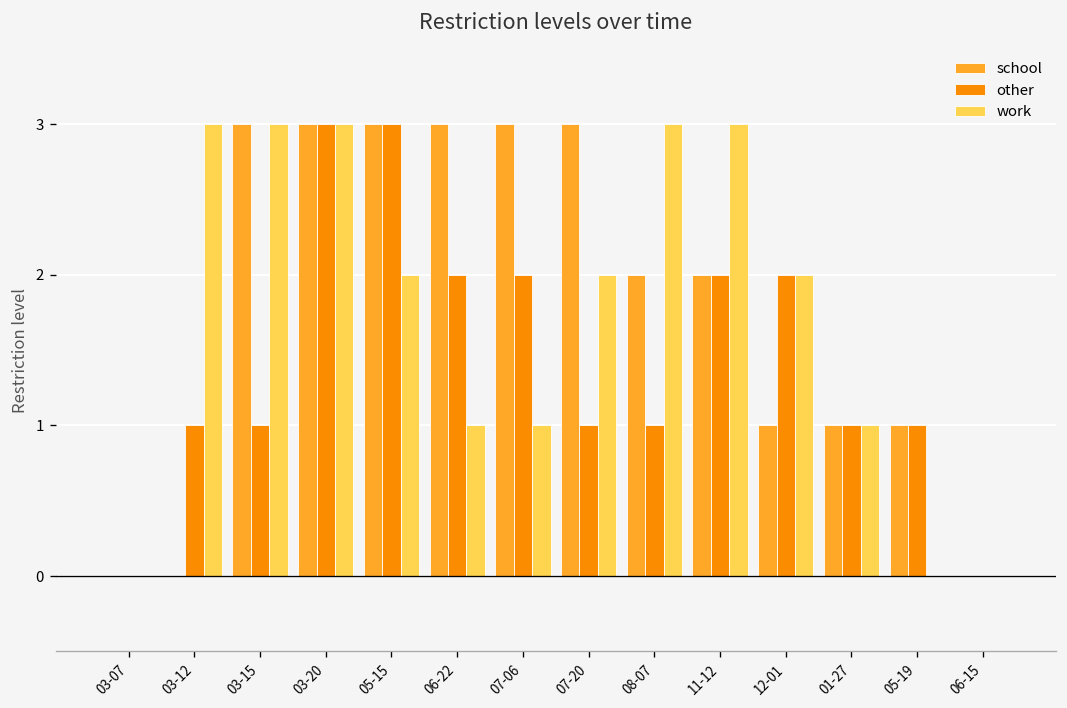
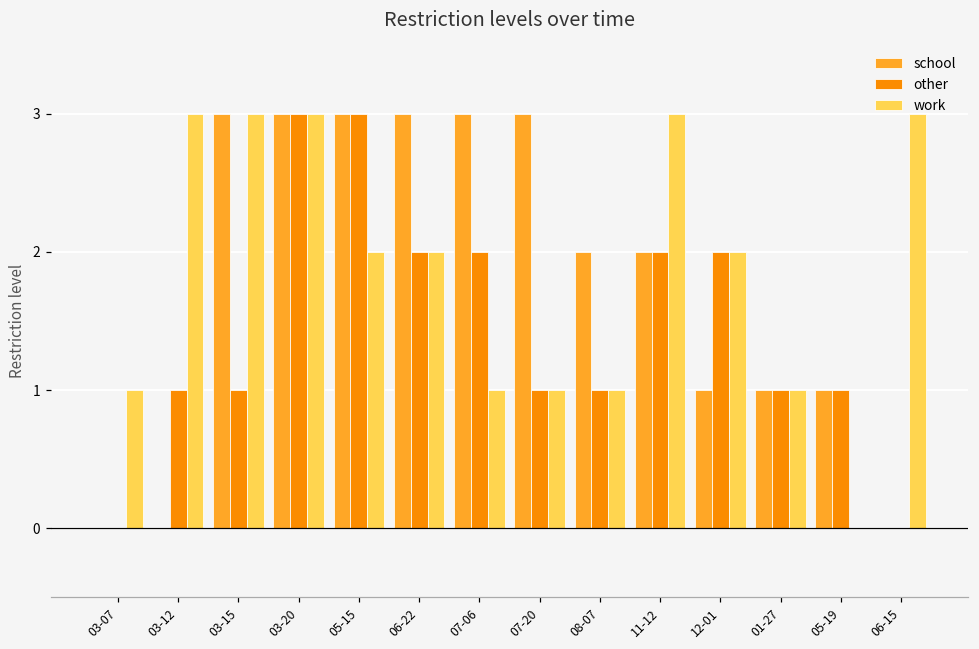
work, 03-07: 0 -> 1
work, 06-22: 1 -> 2
work, 07-20: 2 -> 1
work, 08-07: 3 -> 1
work, 06-15: 0 -> 3
